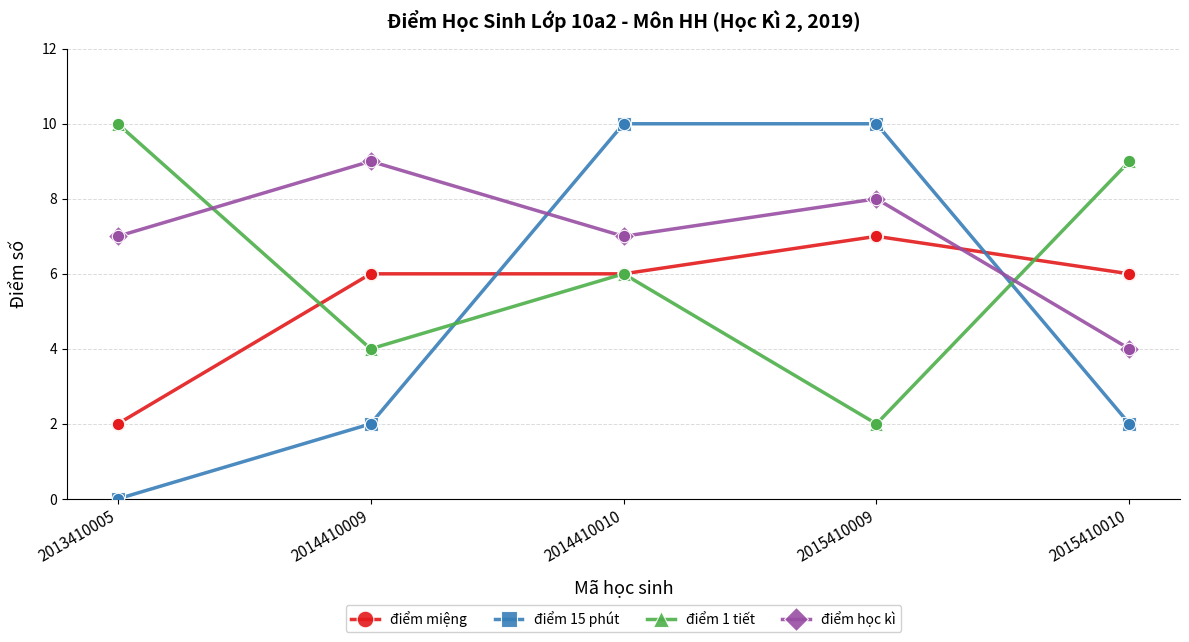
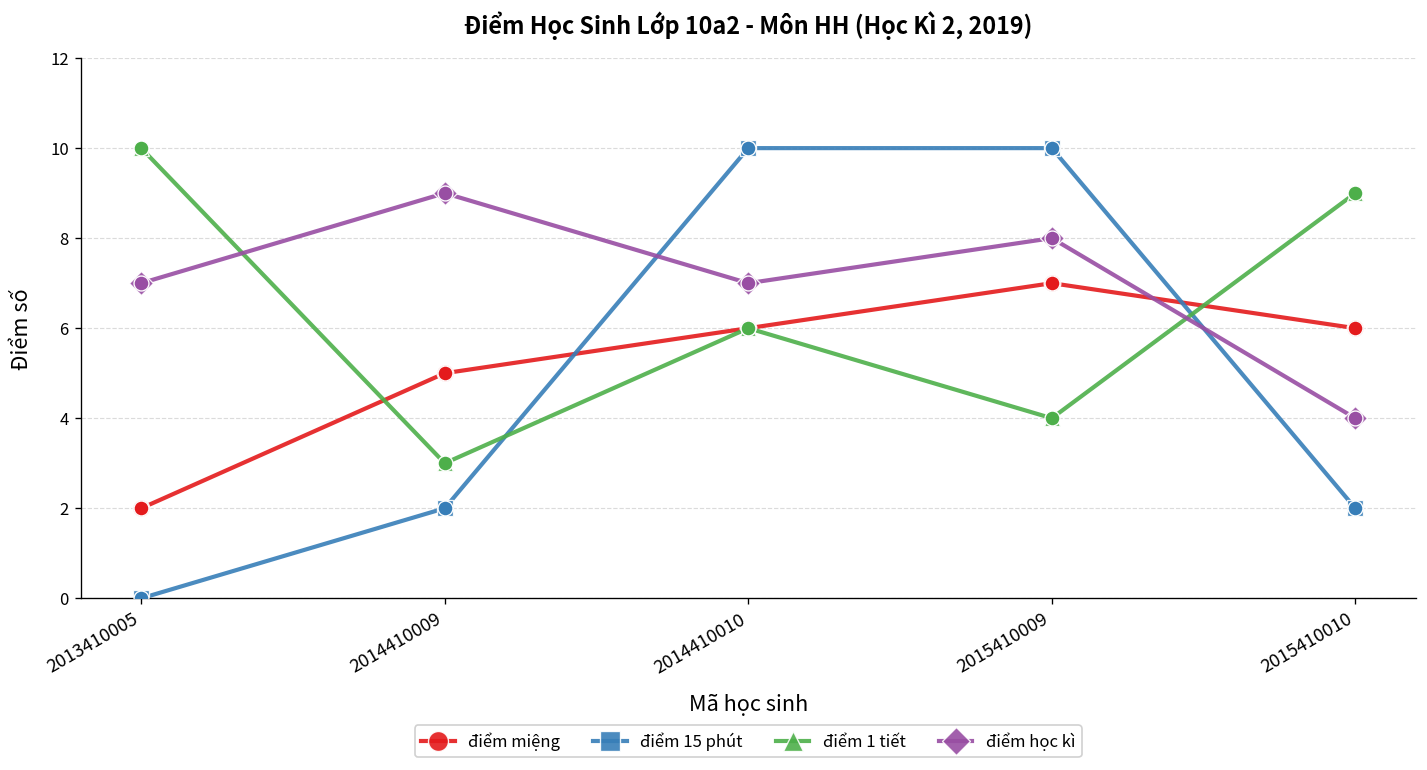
điểm miệng, 2014410009: 6 -> 5
điểm 1 tiết, 2014410009: 4 -> 3
điểm 1 tiết, 2015410009: 2 -> 4
